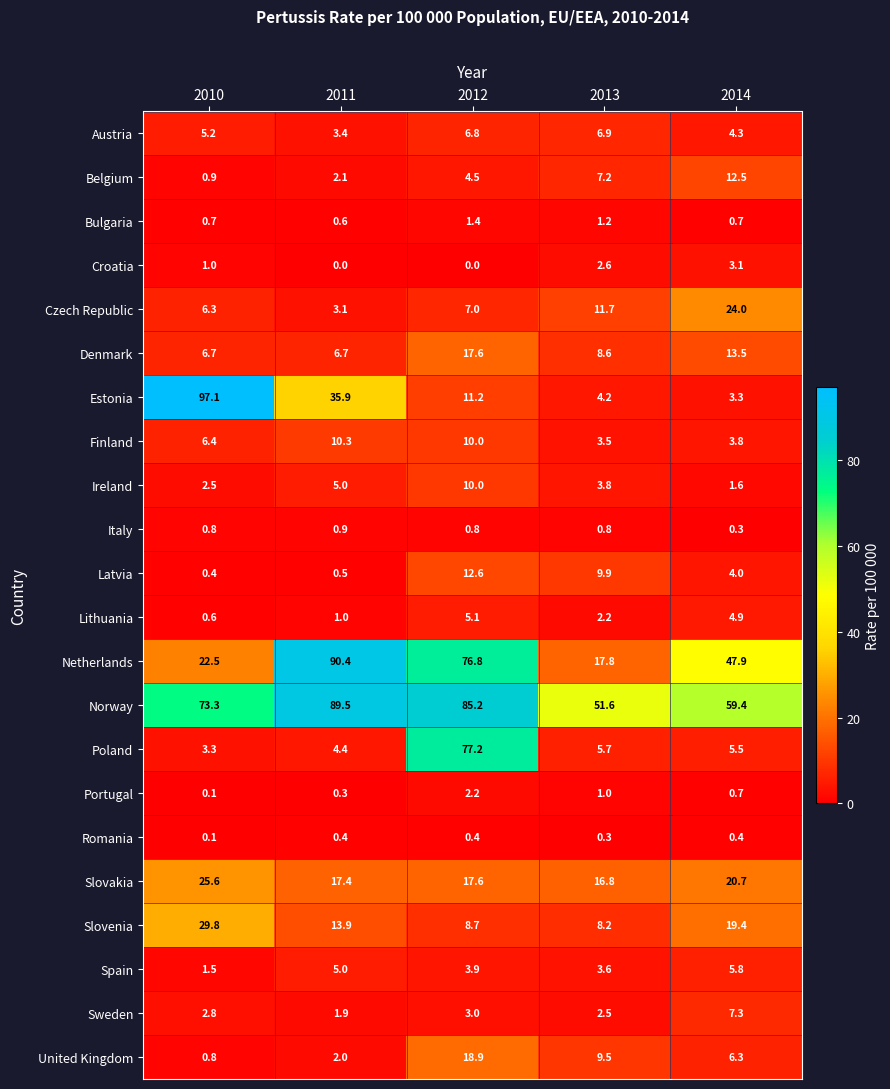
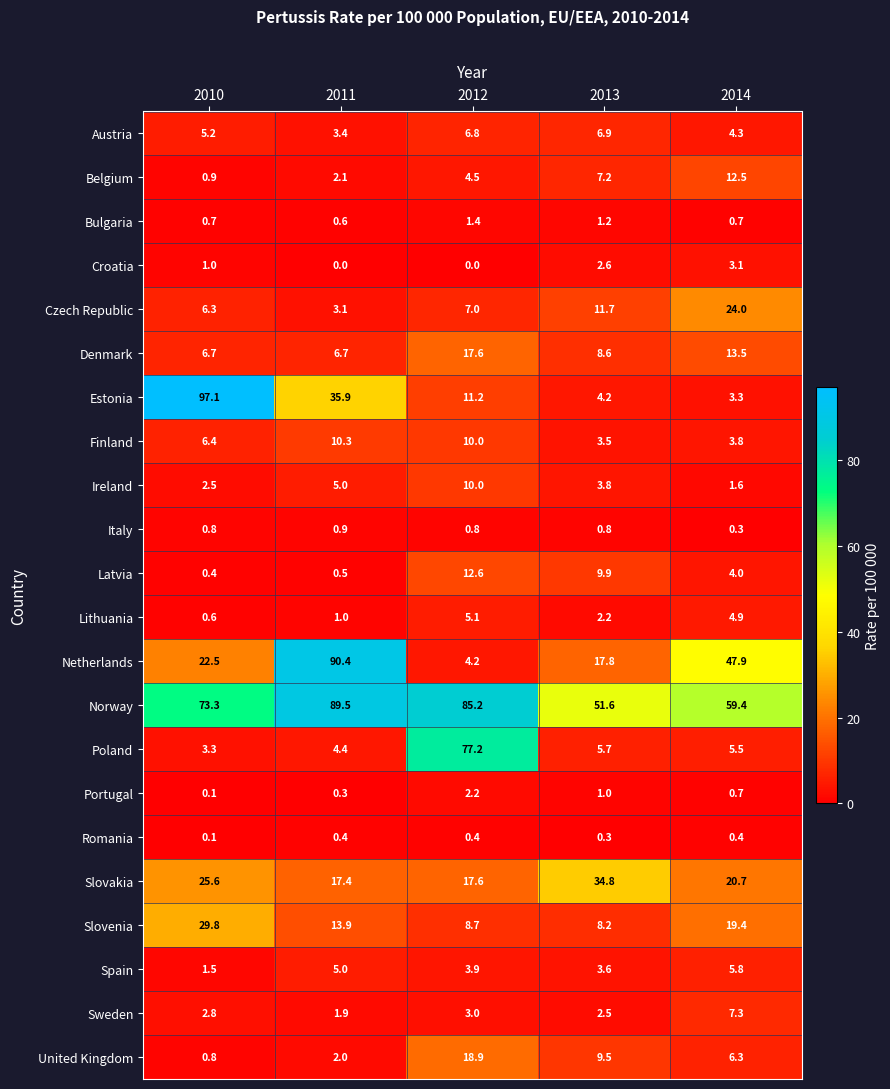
Netherlands, 2012: 76.8 -> 4.2
Slovakia, 2013: 16.8 -> 34.8
